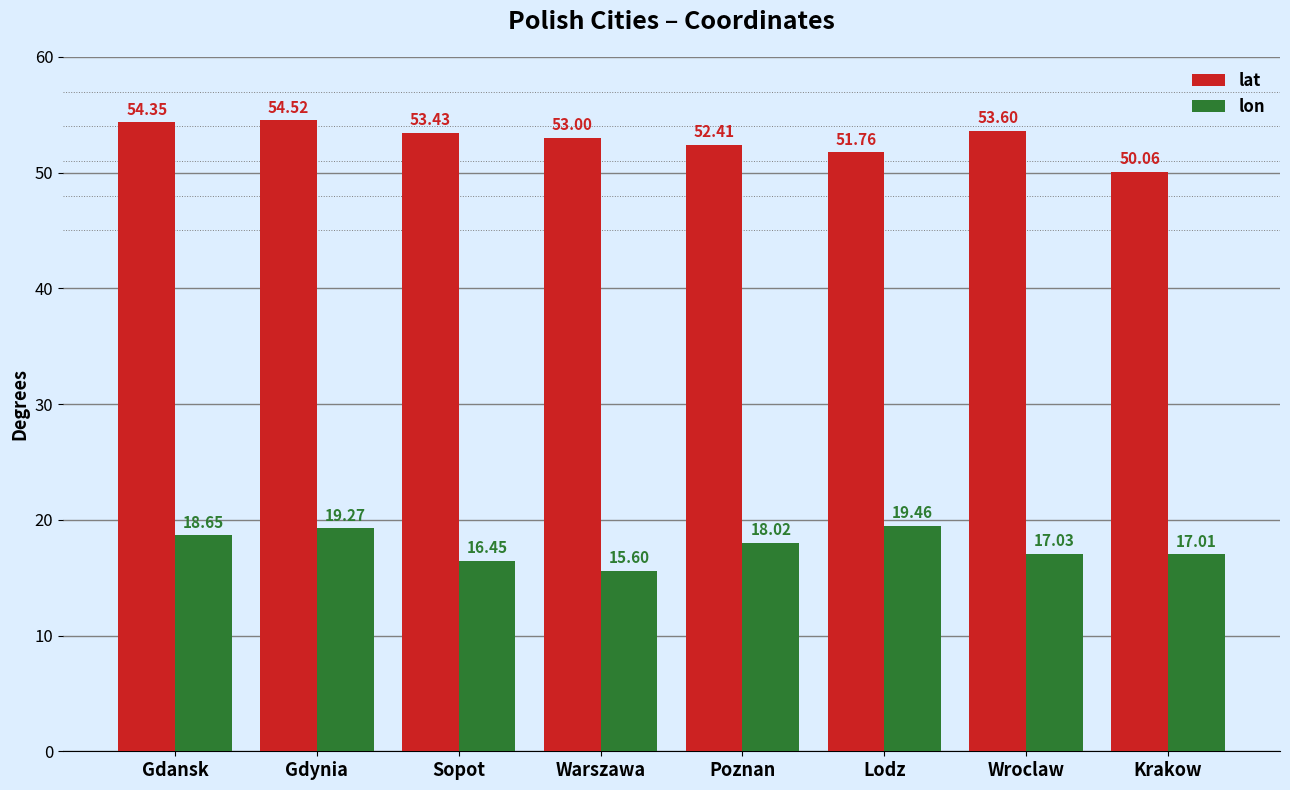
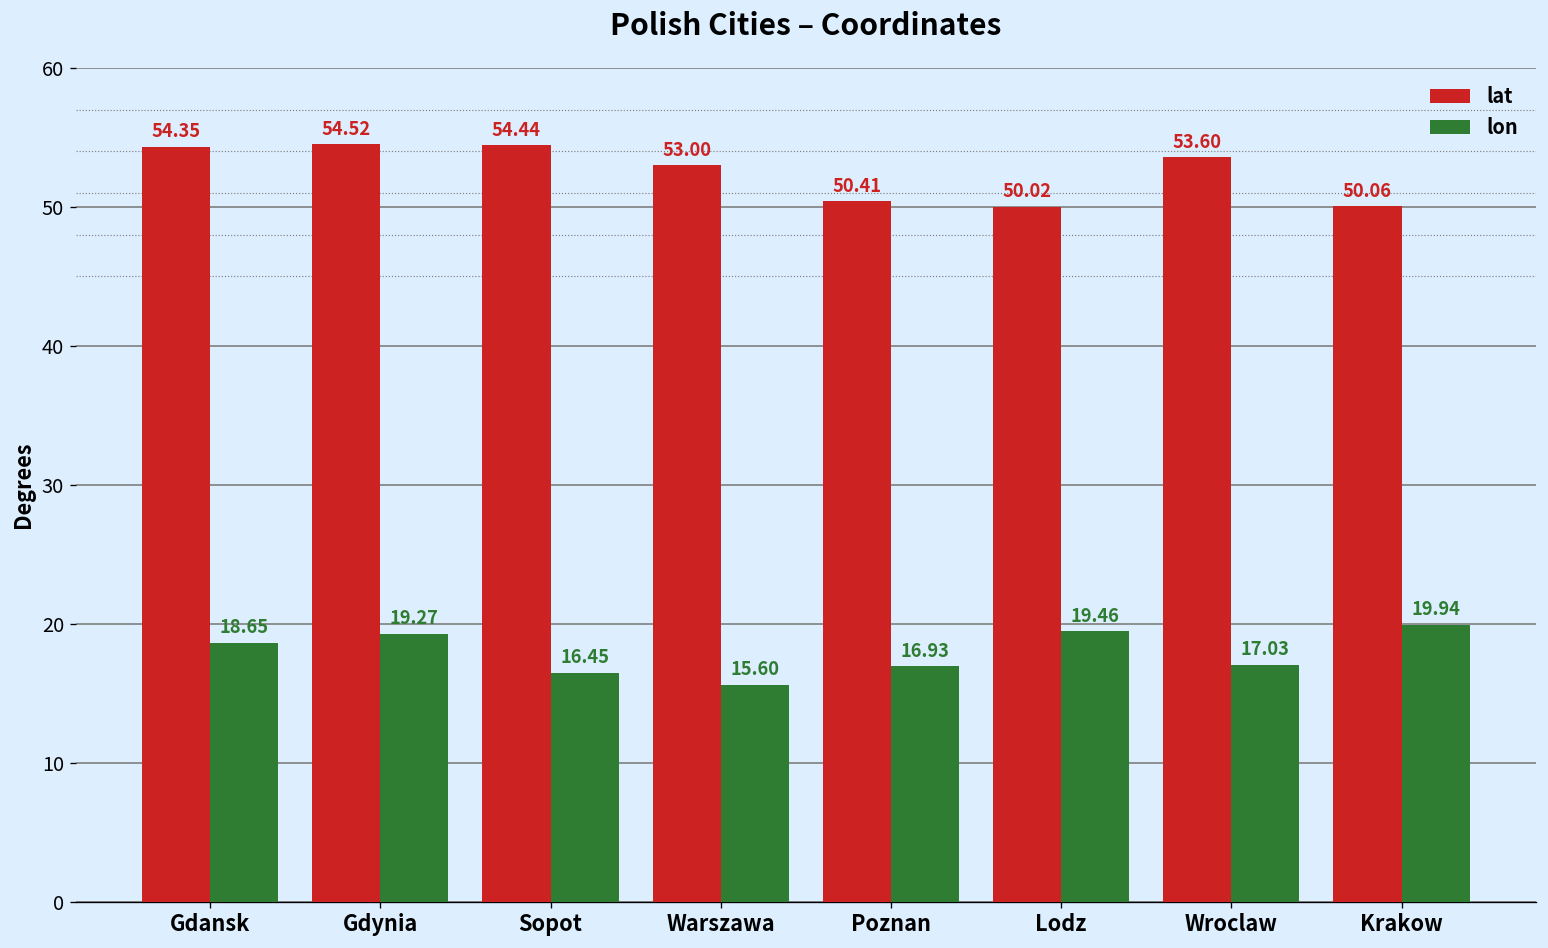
lat, Sopot: 53.43 -> 54.44
lat, Poznan: 52.41 -> 50.41
lon, Poznan: 18.02 -> 16.93
lat, Lodz: 51.76 -> 50.02
lon, Krakow: 17.01 -> 19.94
